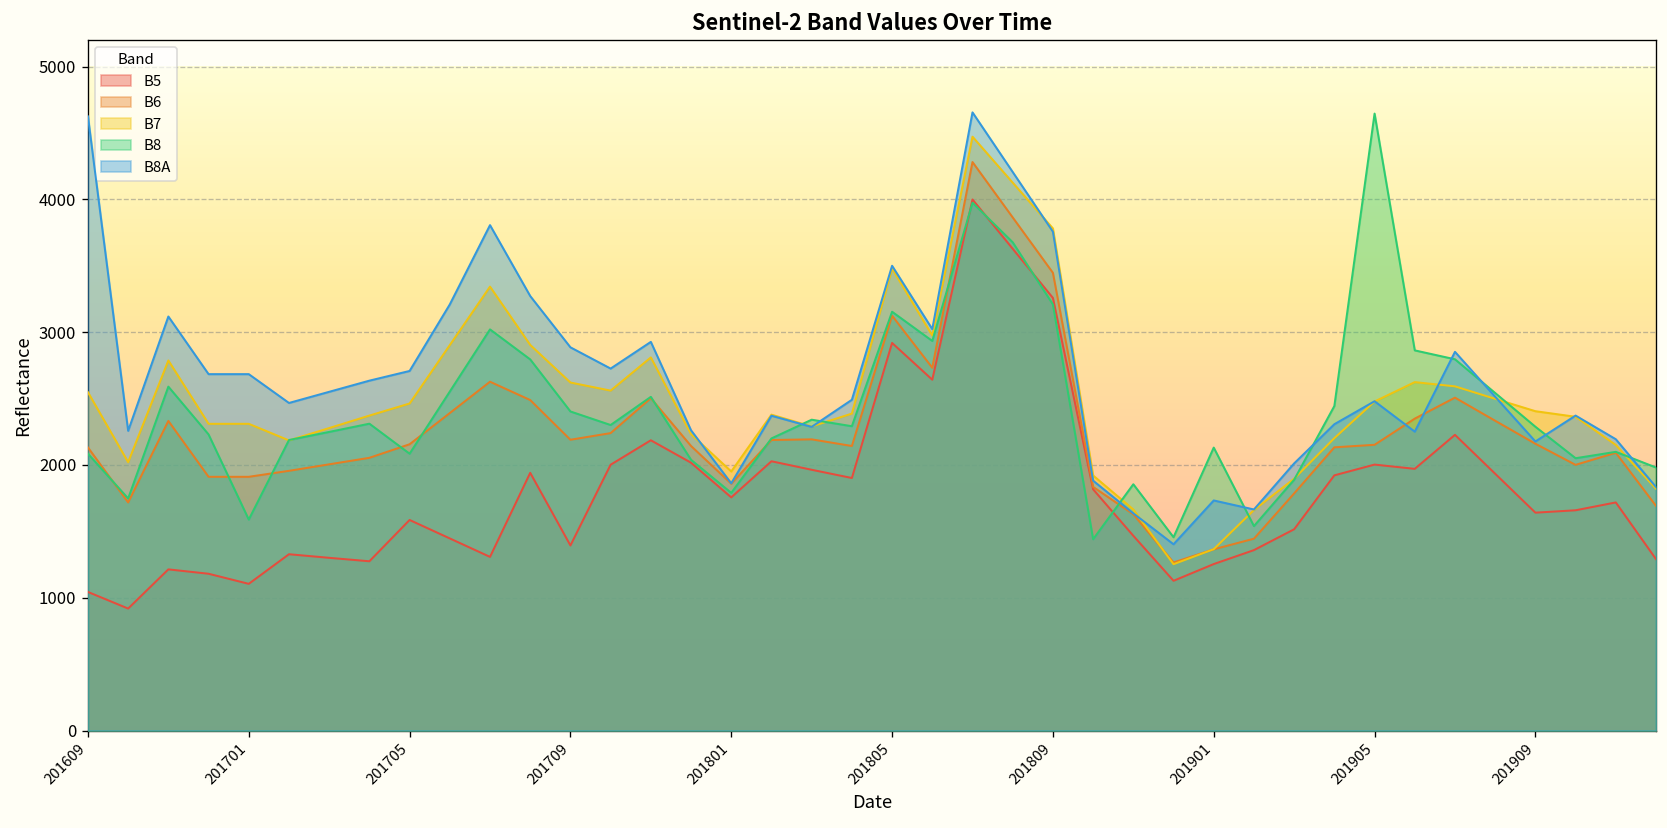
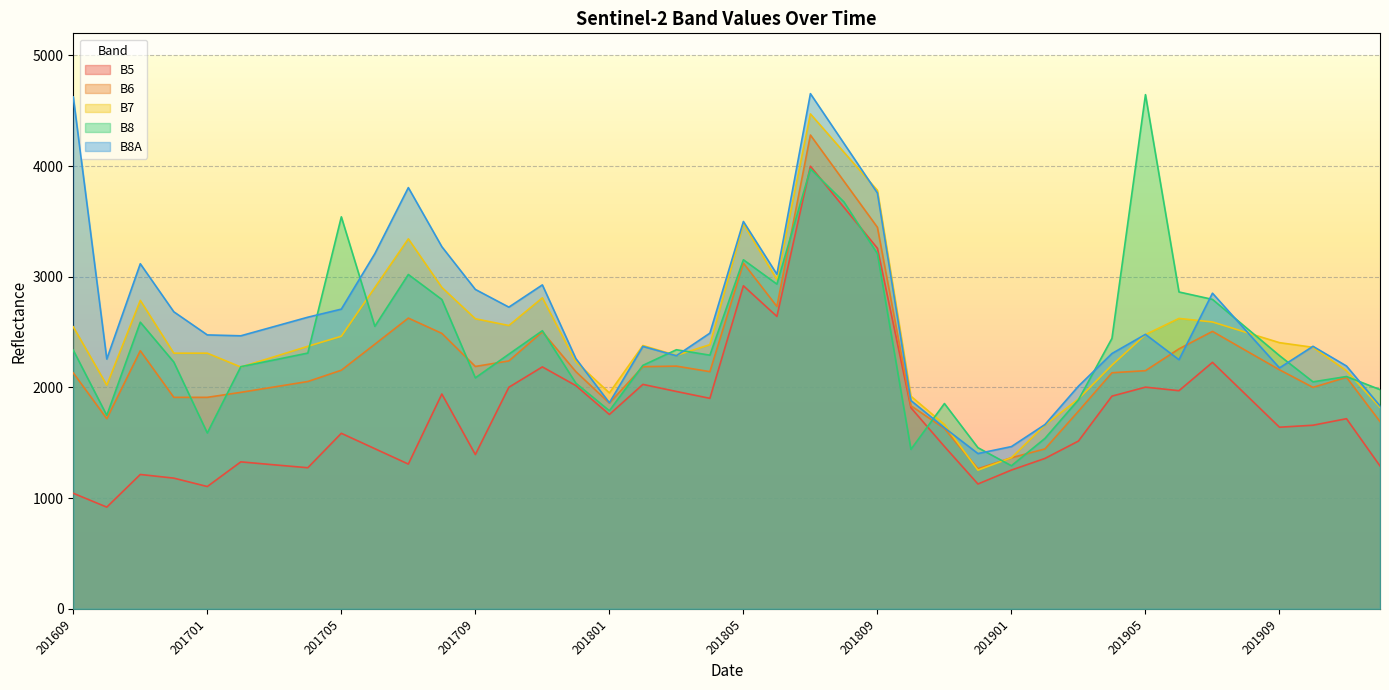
B8, 201609: 2090 -> 2340
B8A, 201701: 2680 -> 2480
B8, 201705: 2090 -> 3540
B8, 201709: 2400 -> 2090
B8, 201901: 2130 -> 1290
B8A, 201901: 1730 -> 1470
